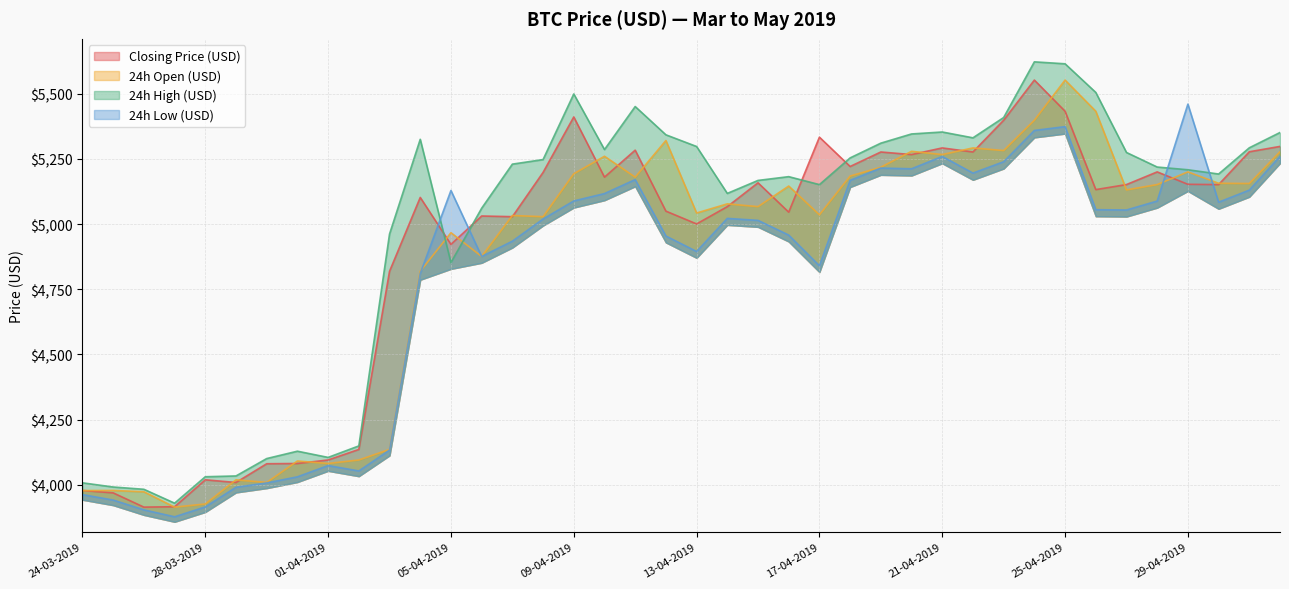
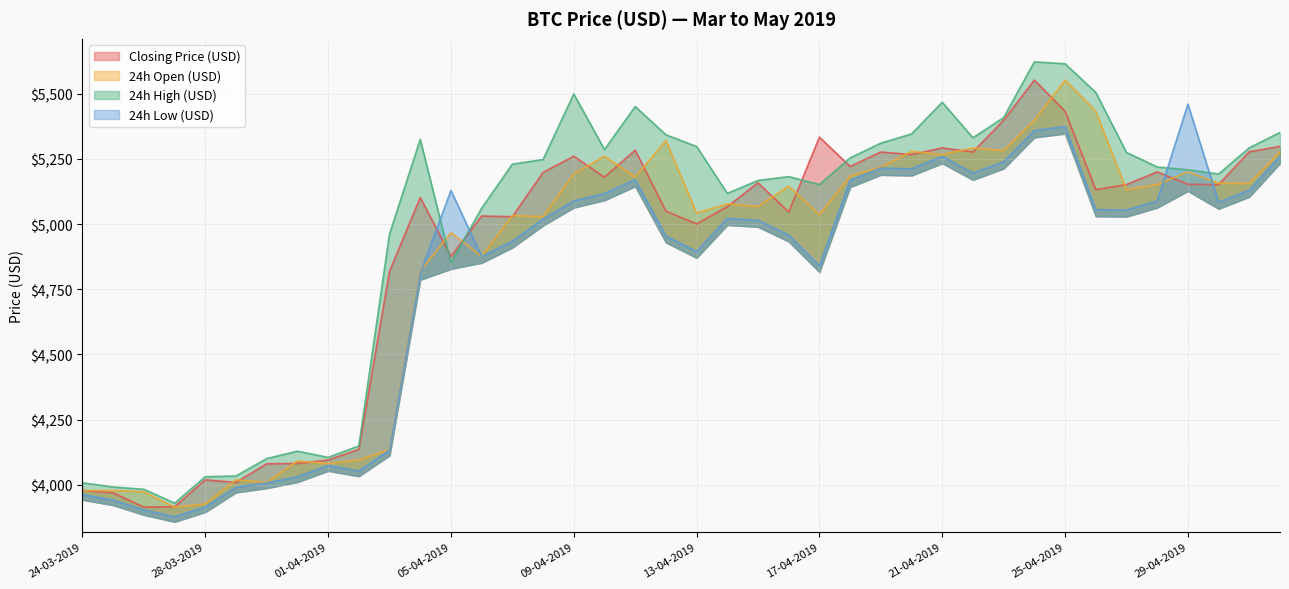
Closing Price (USD), 05-04-2019: $4,920 -> $4,880
Closing Price (USD), 09-04-2019: $5,410 -> $5,260
24h High (USD), 21-04-2019: $5,350 -> $5,470
